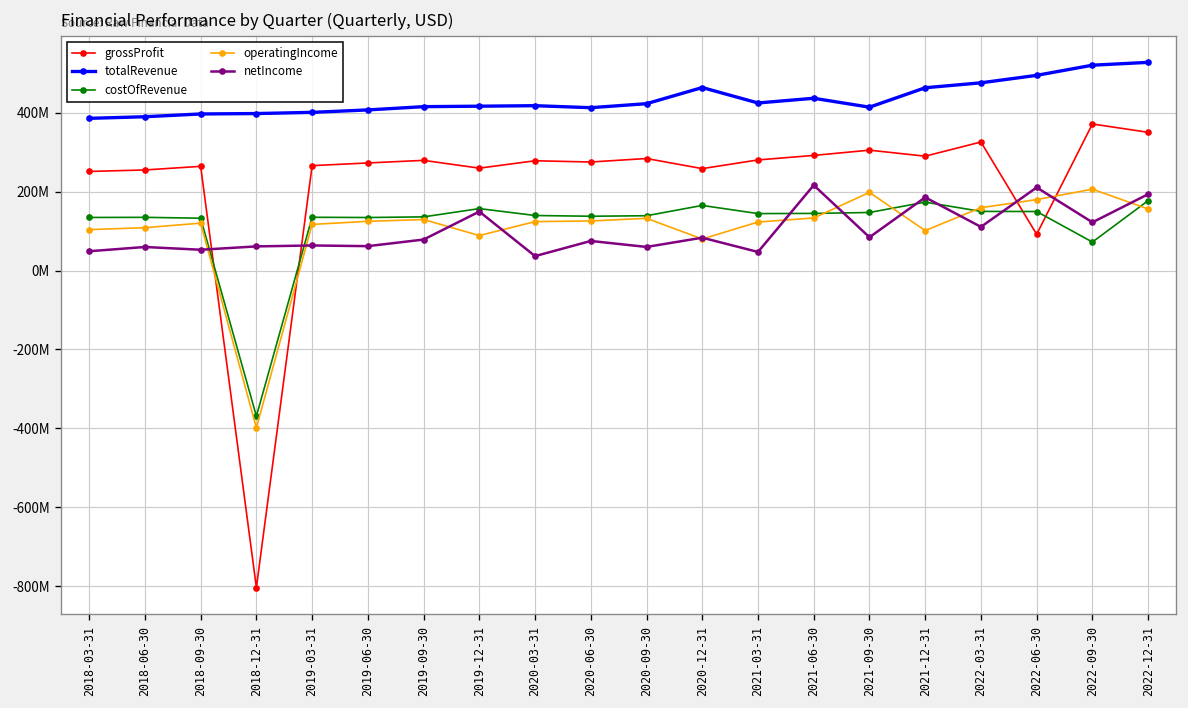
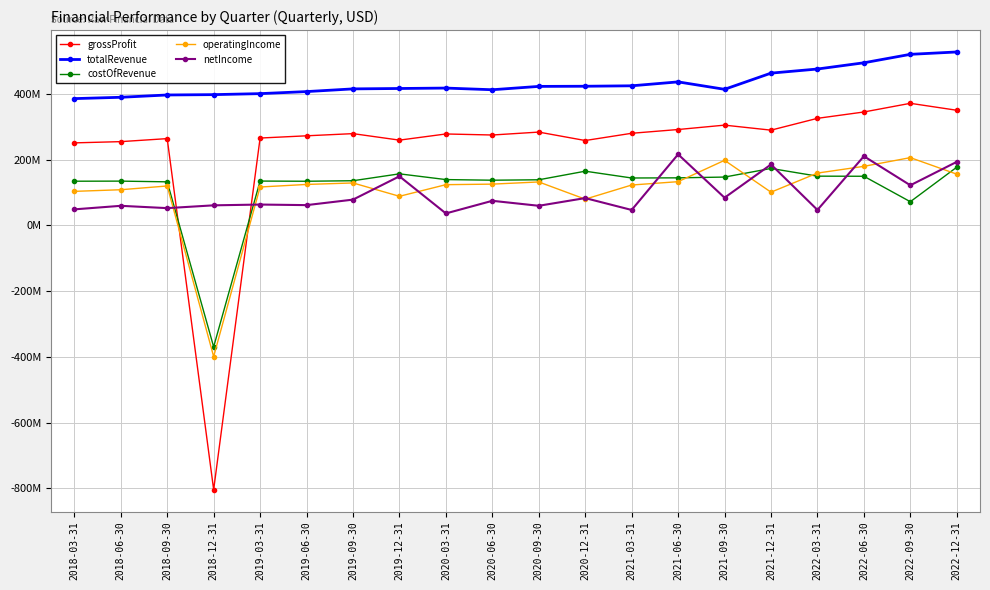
totalRevenue, 2020-12-31: 460000000 -> 420000000
netIncome, 2022-03-31: 110000000 -> 50000000
grossProfit, 2022-06-30: 90000000 -> 350000000
